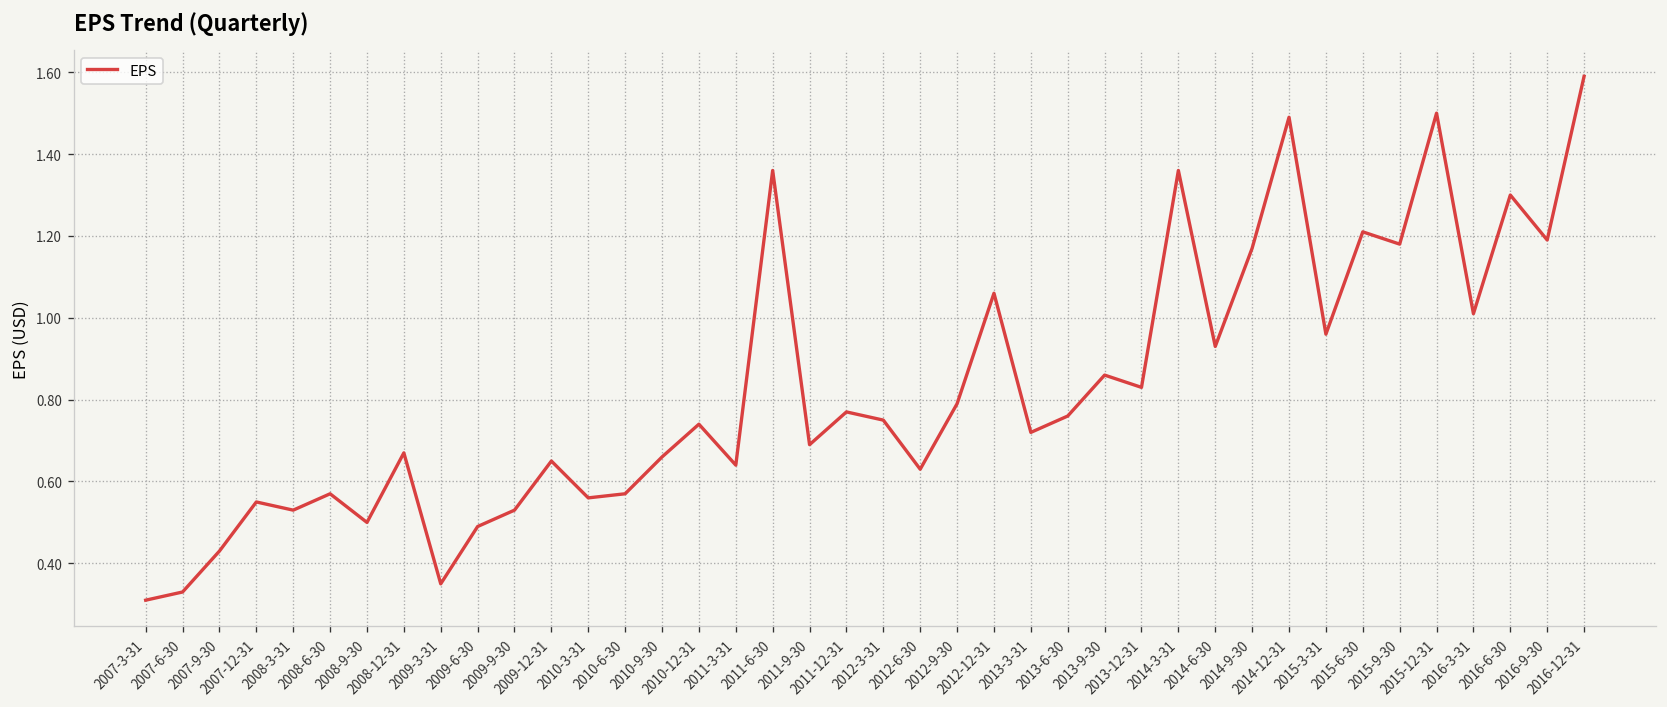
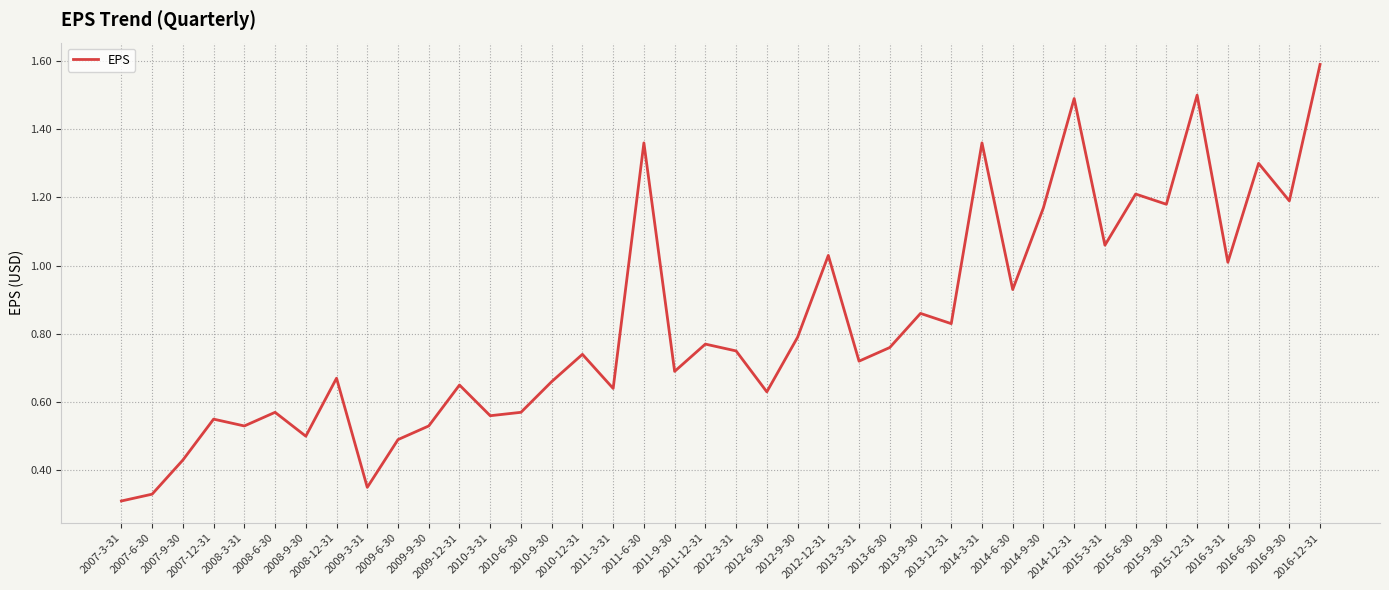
2012-12-31: 1.06 -> 1.03
2015-3-31: 0.96 -> 1.06
